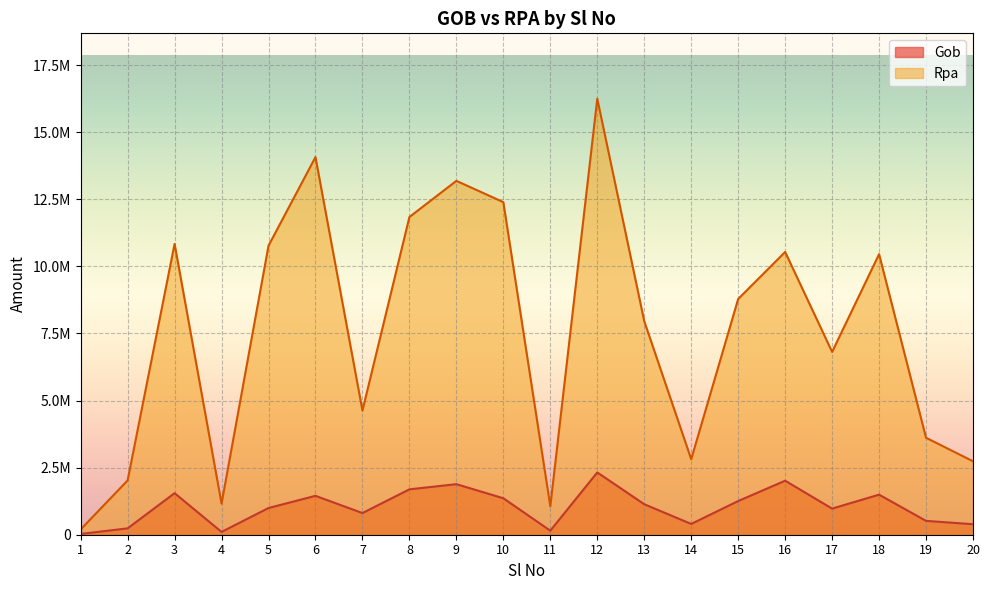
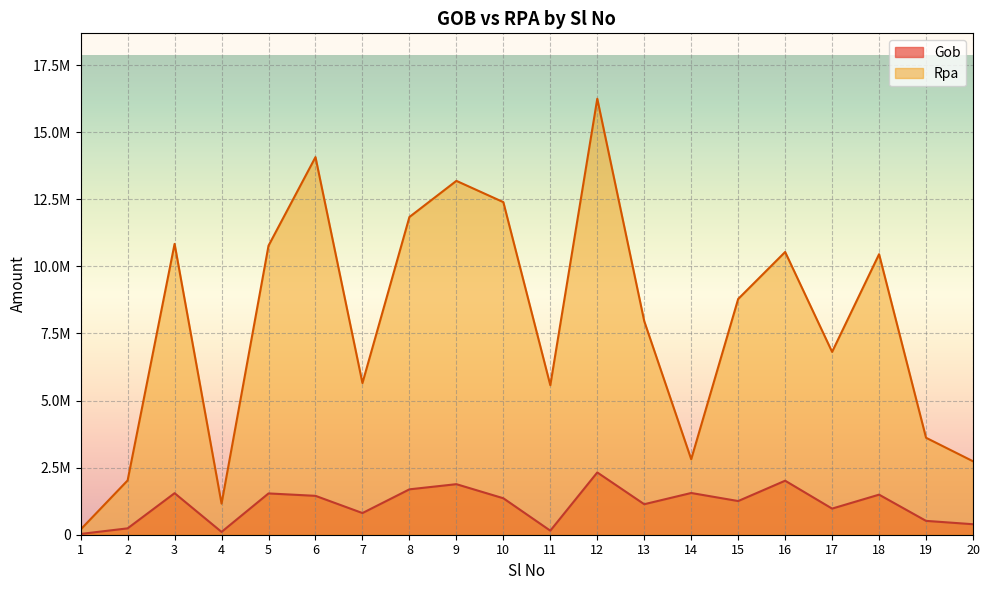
Gob, 5: 1000000 -> 1500000
Rpa, 7: 4600000 -> 5700000
Rpa, 11: 1100000 -> 5600000
Gob, 14: 400000 -> 1600000
